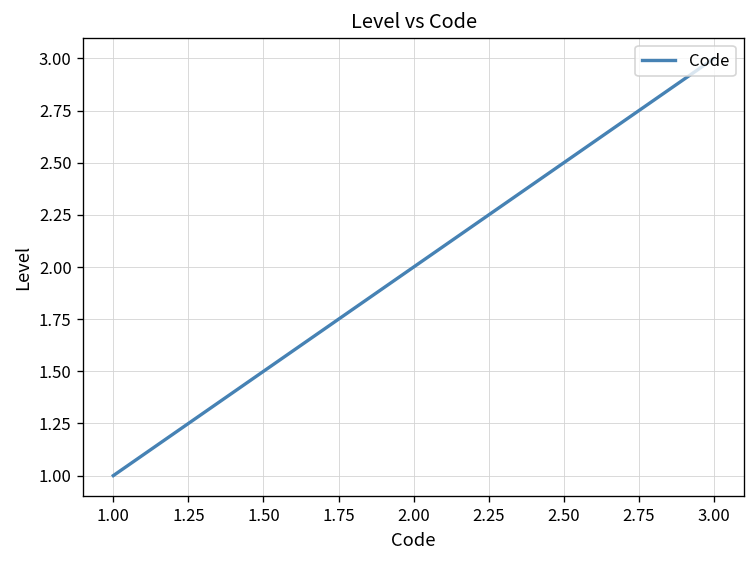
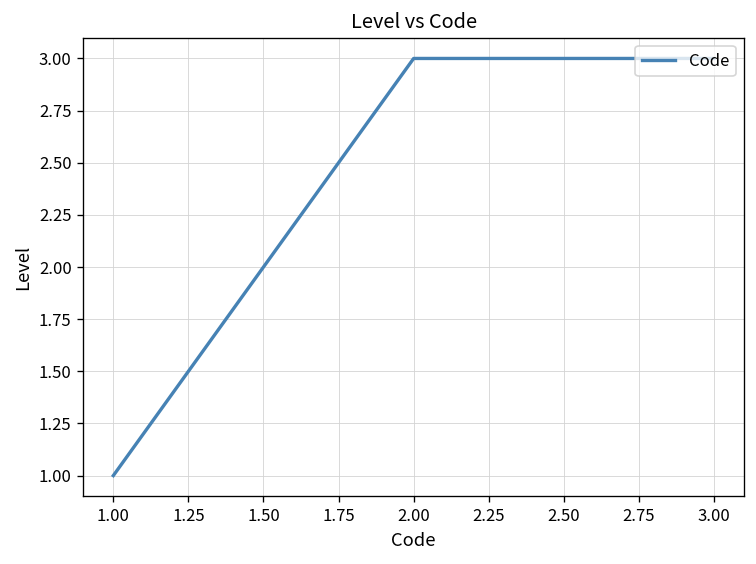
2.00: 2 -> 3
